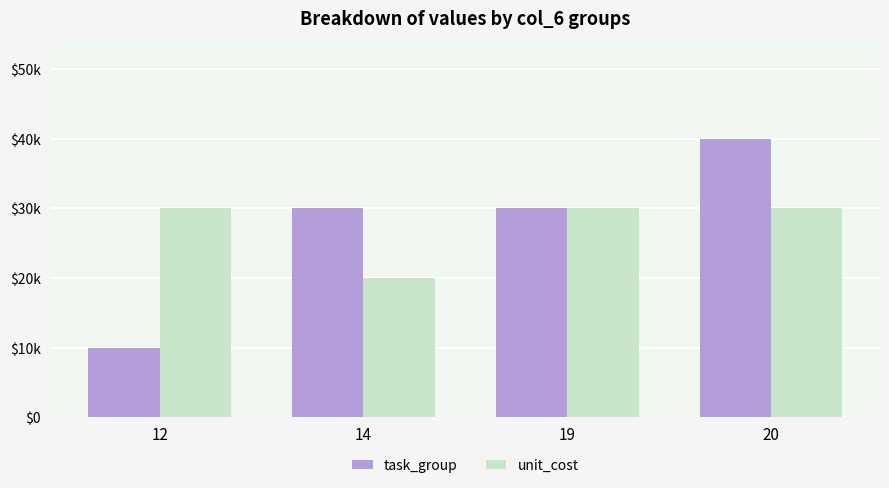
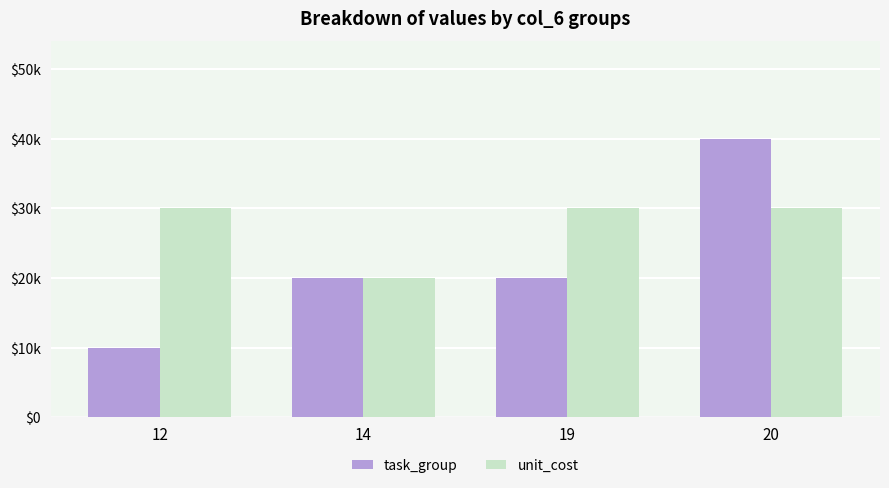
task_group, 14: $30000 -> $20000
task_group, 19: $30000 -> $20000
